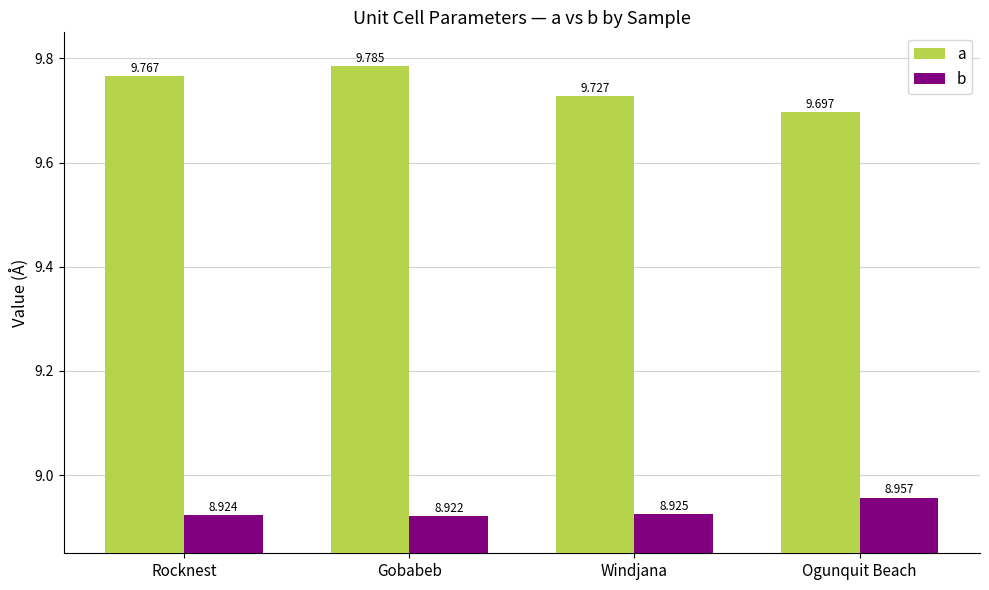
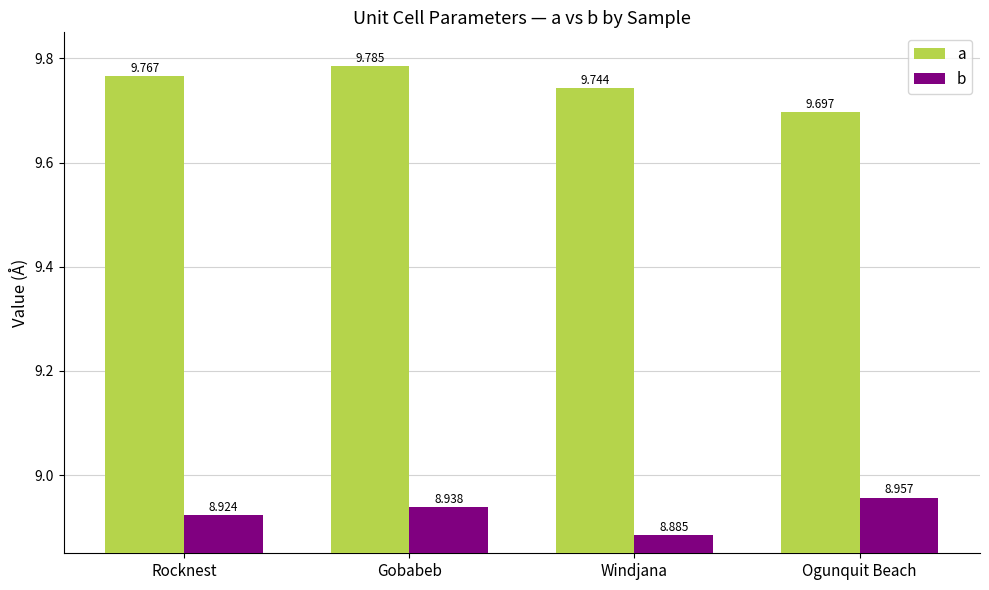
b, Gobabeb: 8.922 -> 8.938
a, Windjana: 9.727 -> 9.744
b, Windjana: 8.925 -> 8.885
